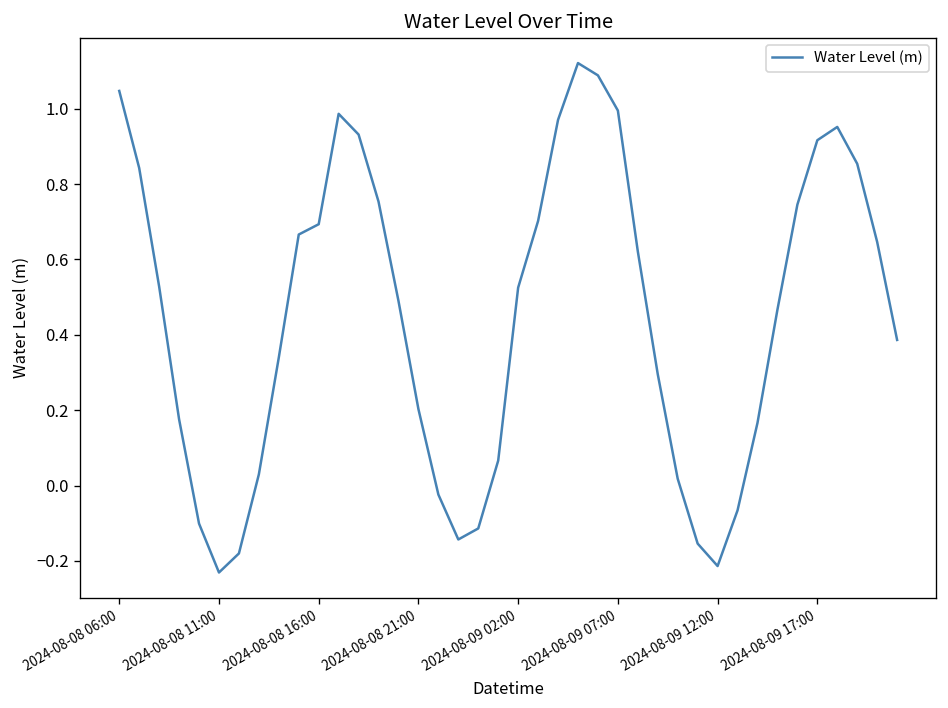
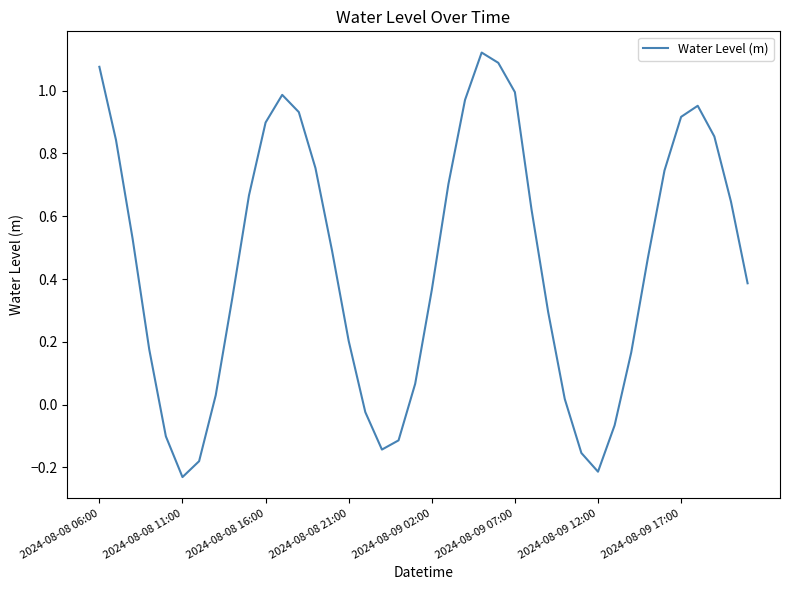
2024-08-08 06:00: 1.05 -> 1.08
2024-08-08 16:00: 0.69 -> 0.90
2024-08-09 02:00: 0.53 -> 0.37
